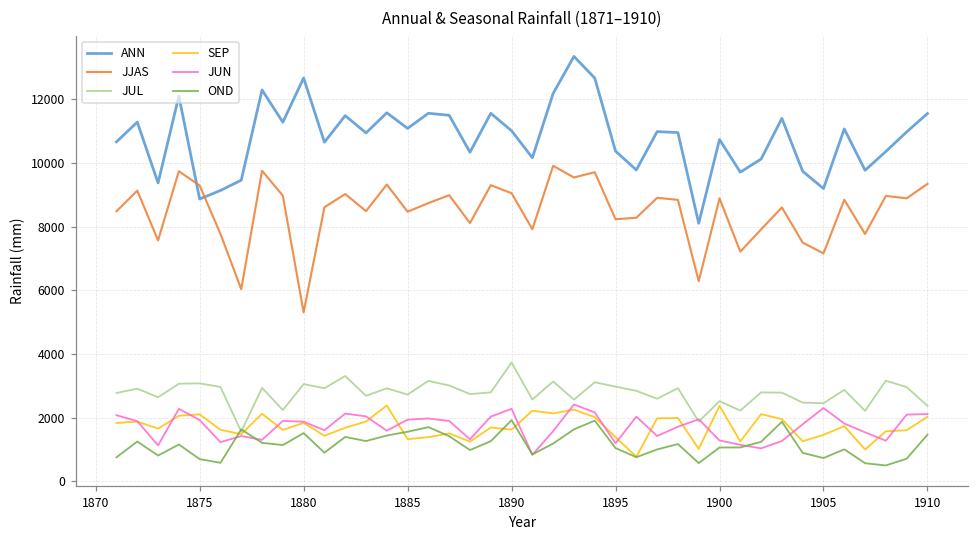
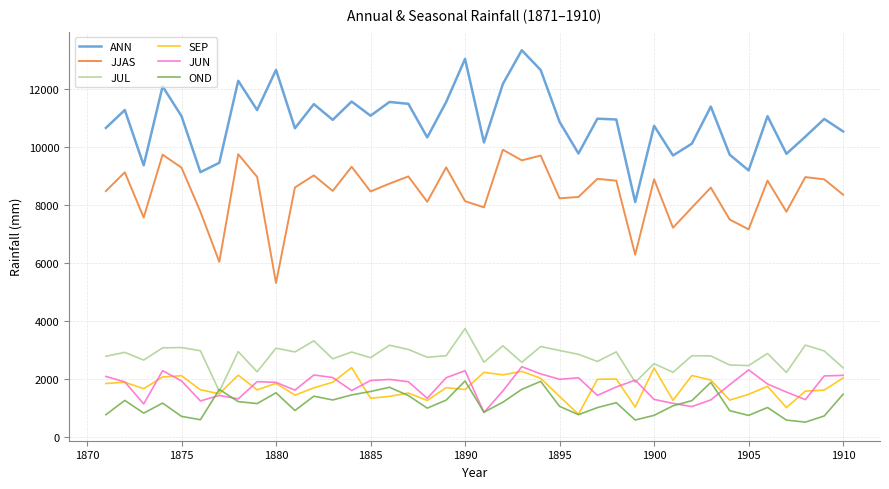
ANN, 1875: 8900 -> 11100
ANN, 1890: 11000 -> 13100
JJAS, 1890: 9100 -> 8100
ANN, 1895: 10400 -> 10900
JUN, 1895: 1200 -> 2000
OND, 1900: 1100 -> 700
ANN, 1910: 11600 -> 10500
JJAS, 1910: 9300 -> 8400
